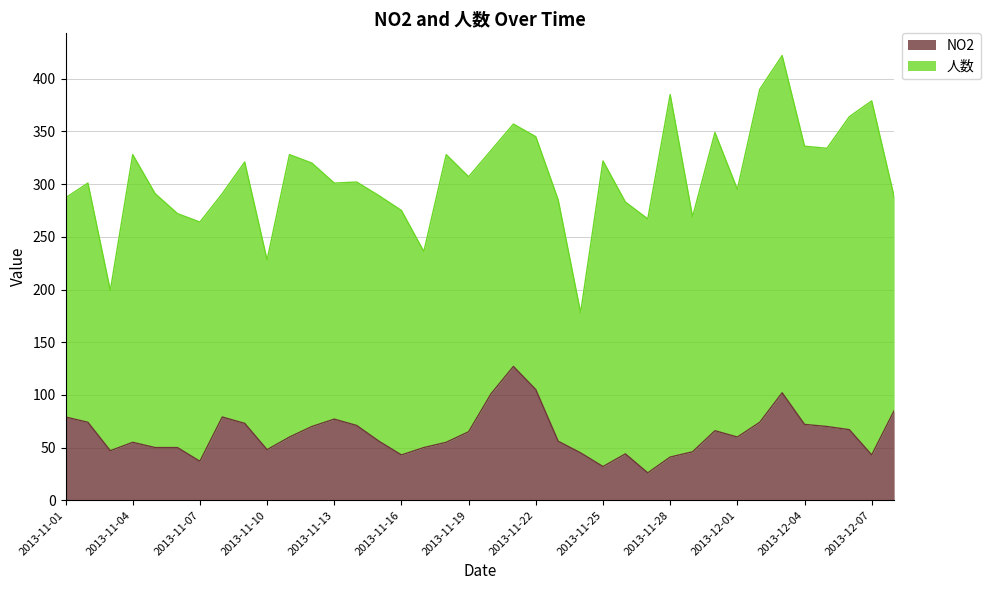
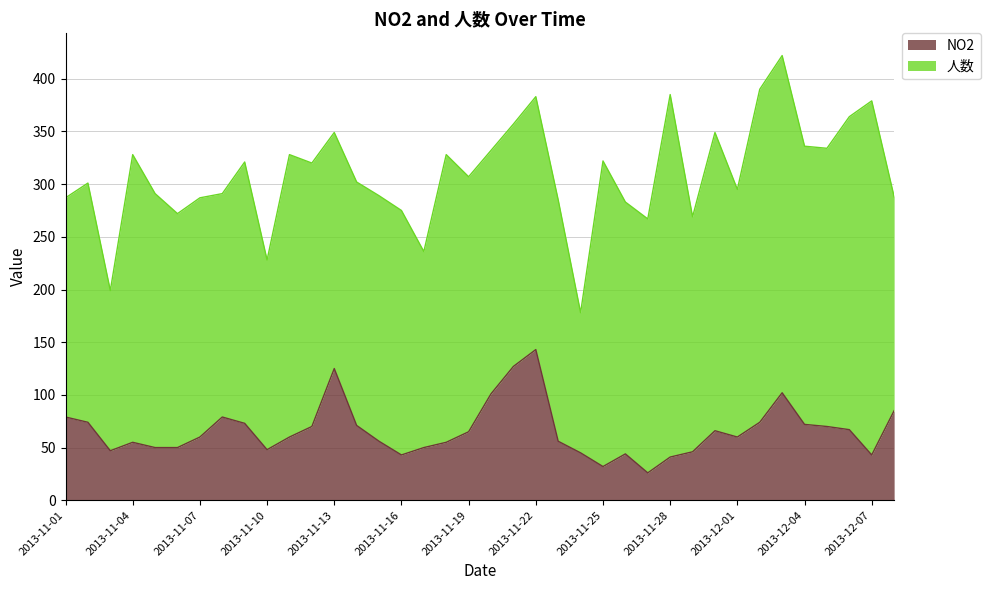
NO2, 2013-11-07: 37 -> 60
NO2, 2013-11-13: 77 -> 125
NO2, 2013-11-22: 105 -> 143
